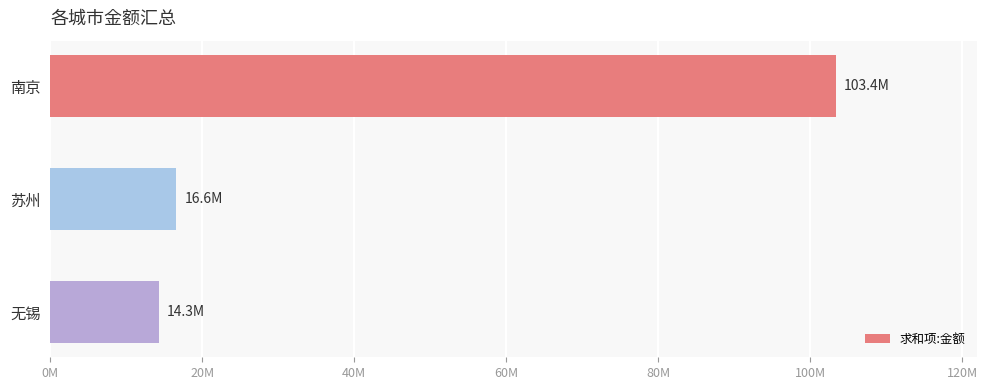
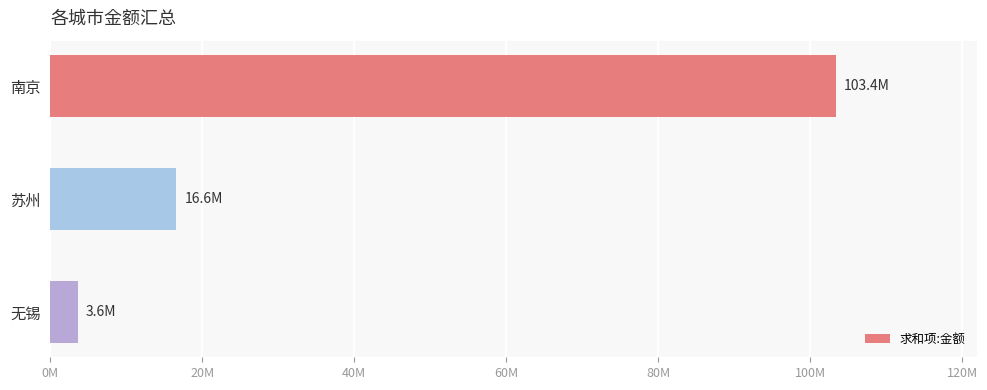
无锡: 14.3M -> 3.6M
